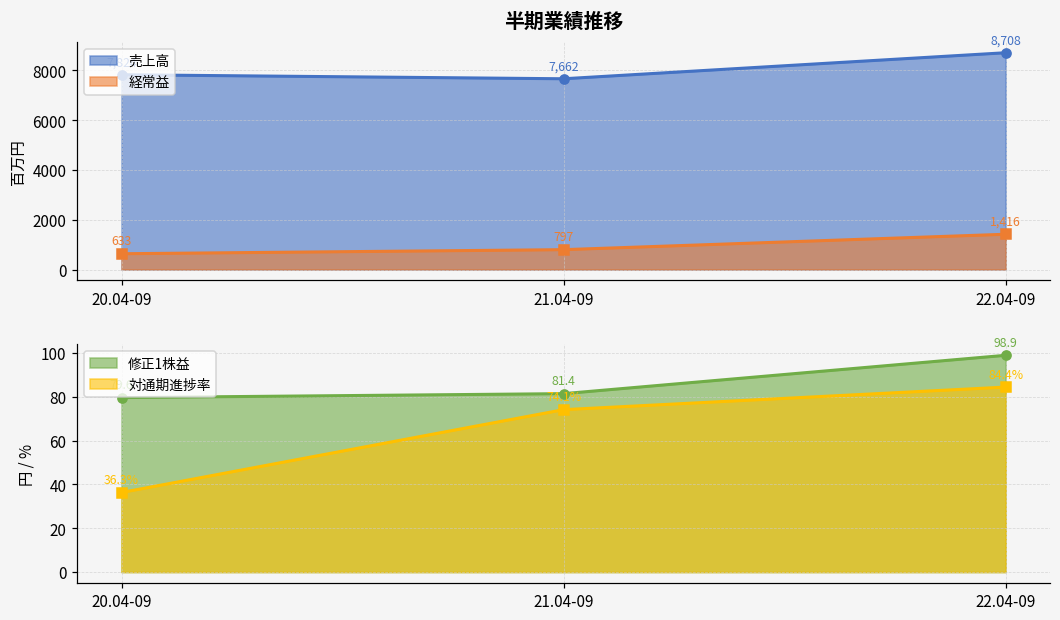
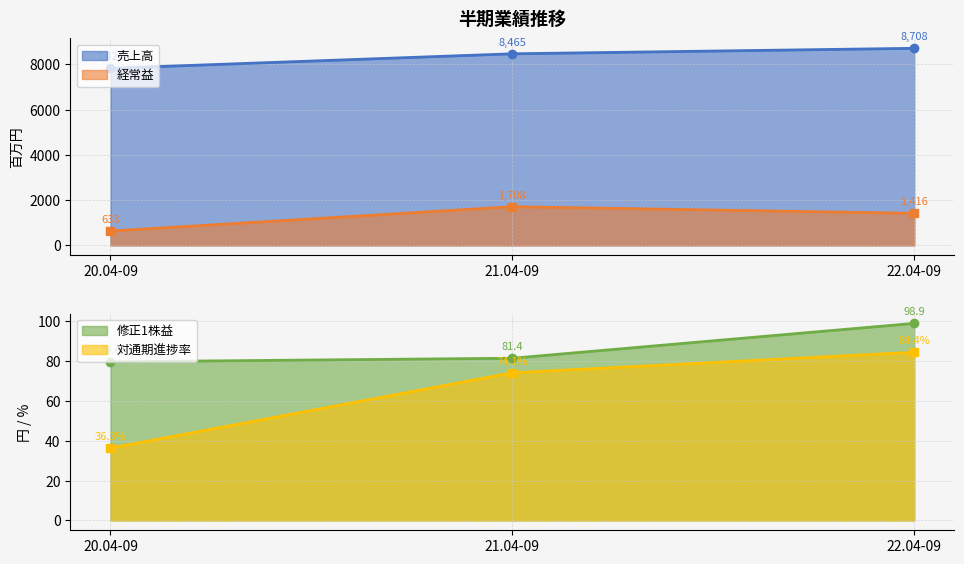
半期業績推移, 売上高, 21.04-09: 7,662 -> 8,465
半期業績推移, 経常益, 21.04-09: 797 -> 1,708
